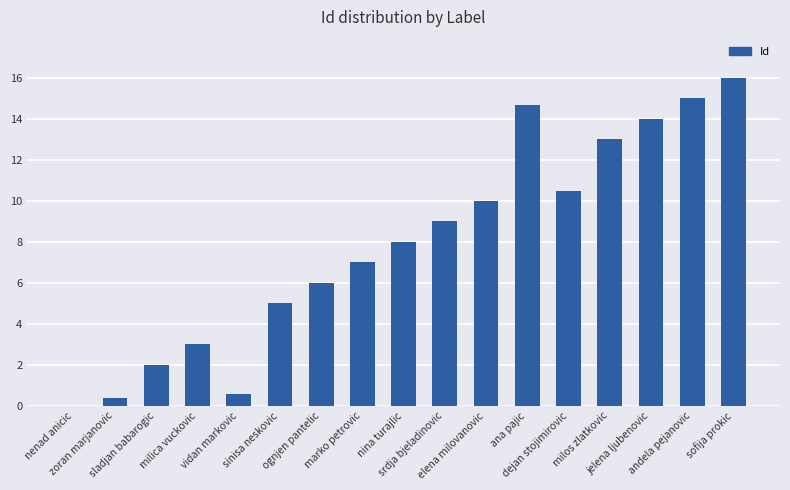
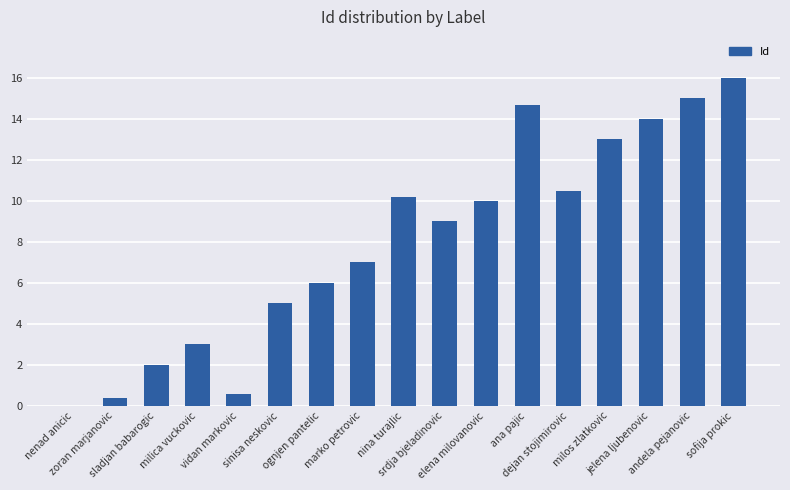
nina turajlic: 8.0 -> 10.2
